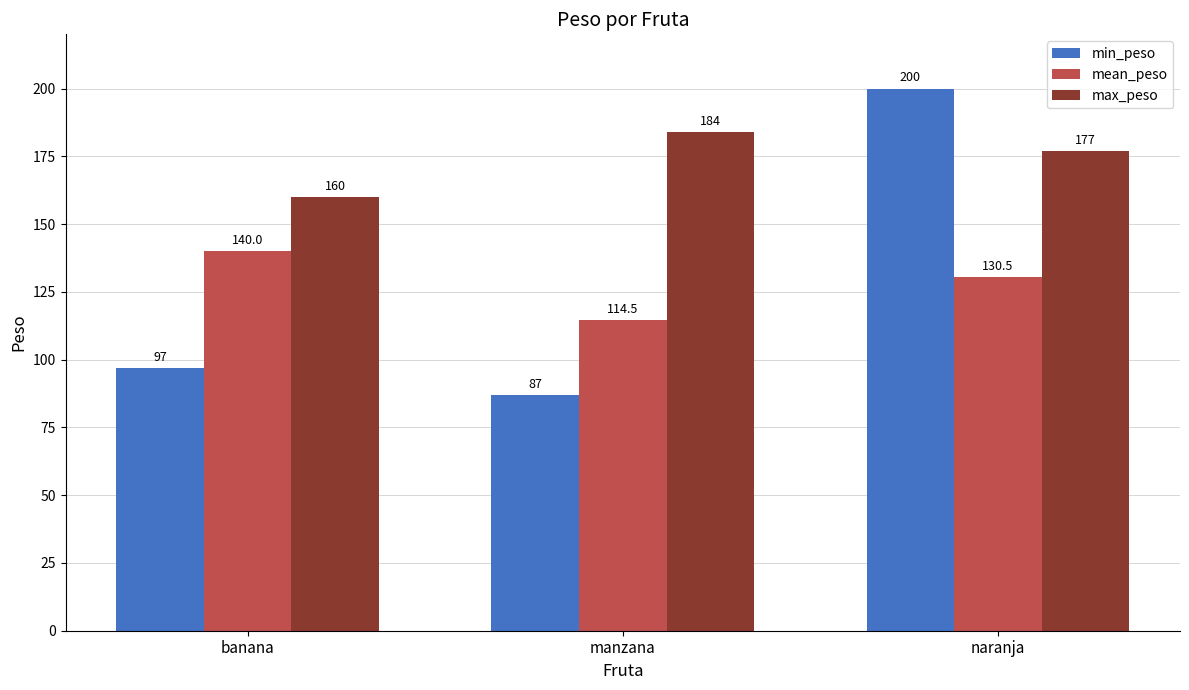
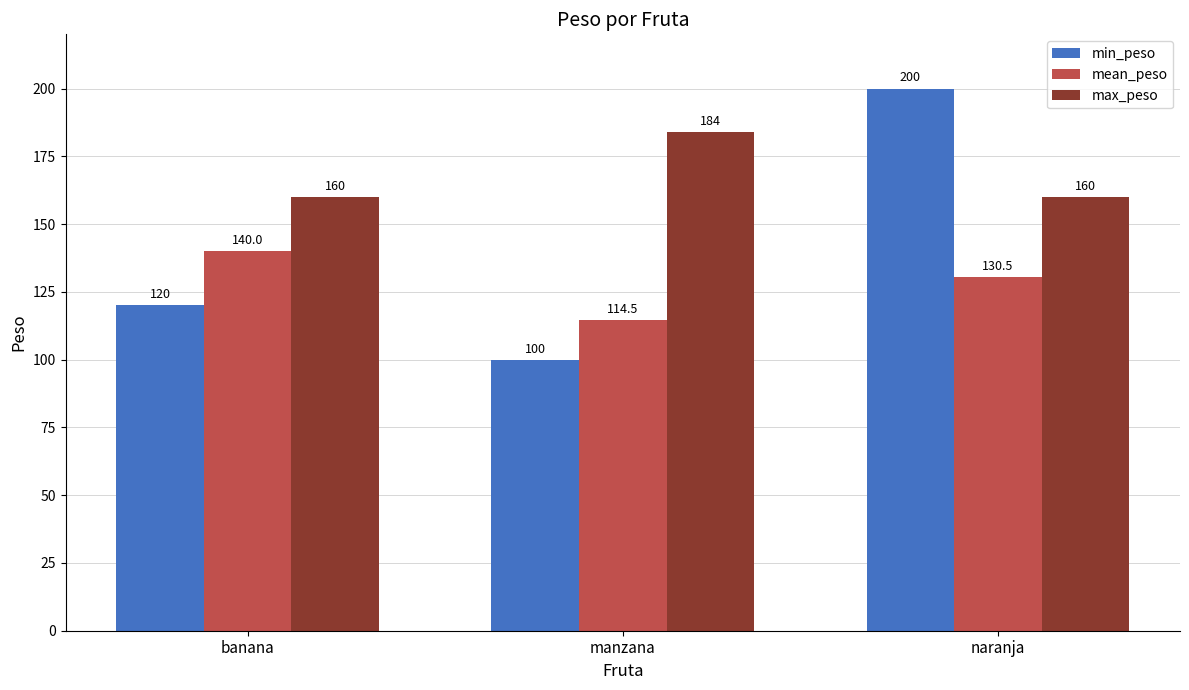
min_peso, banana: 97 -> 120
min_peso, manzana: 87 -> 100
max_peso, naranja: 177 -> 160
